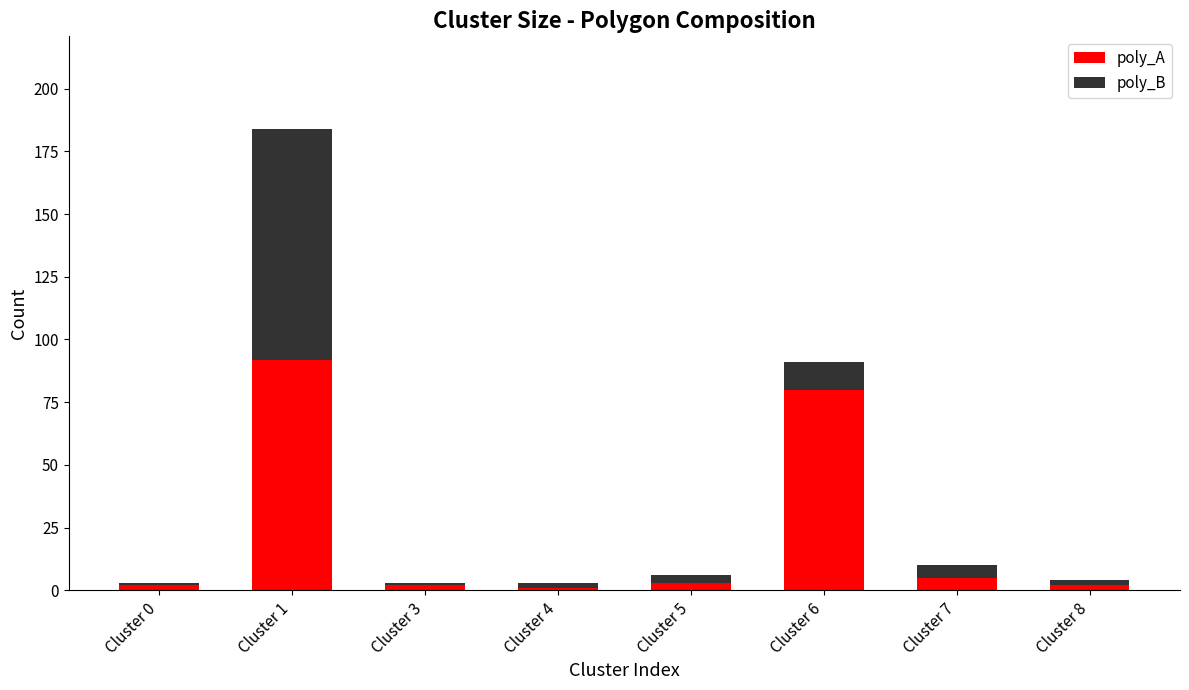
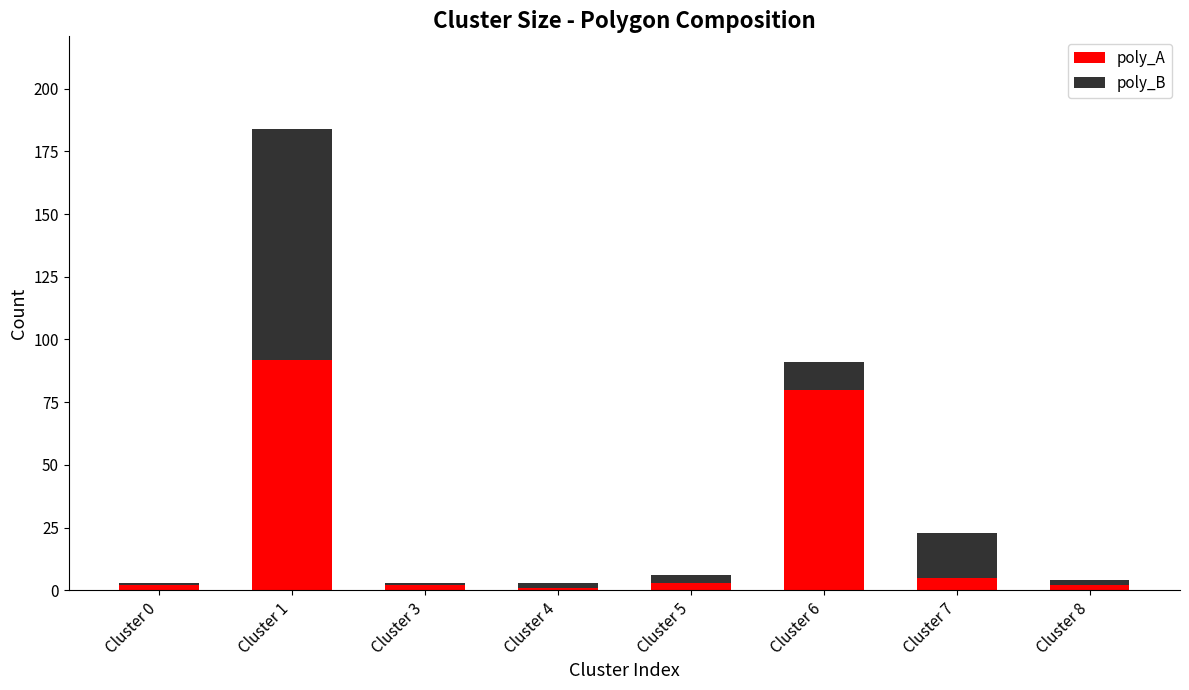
poly_B, Cluster 7: 5 -> 18
